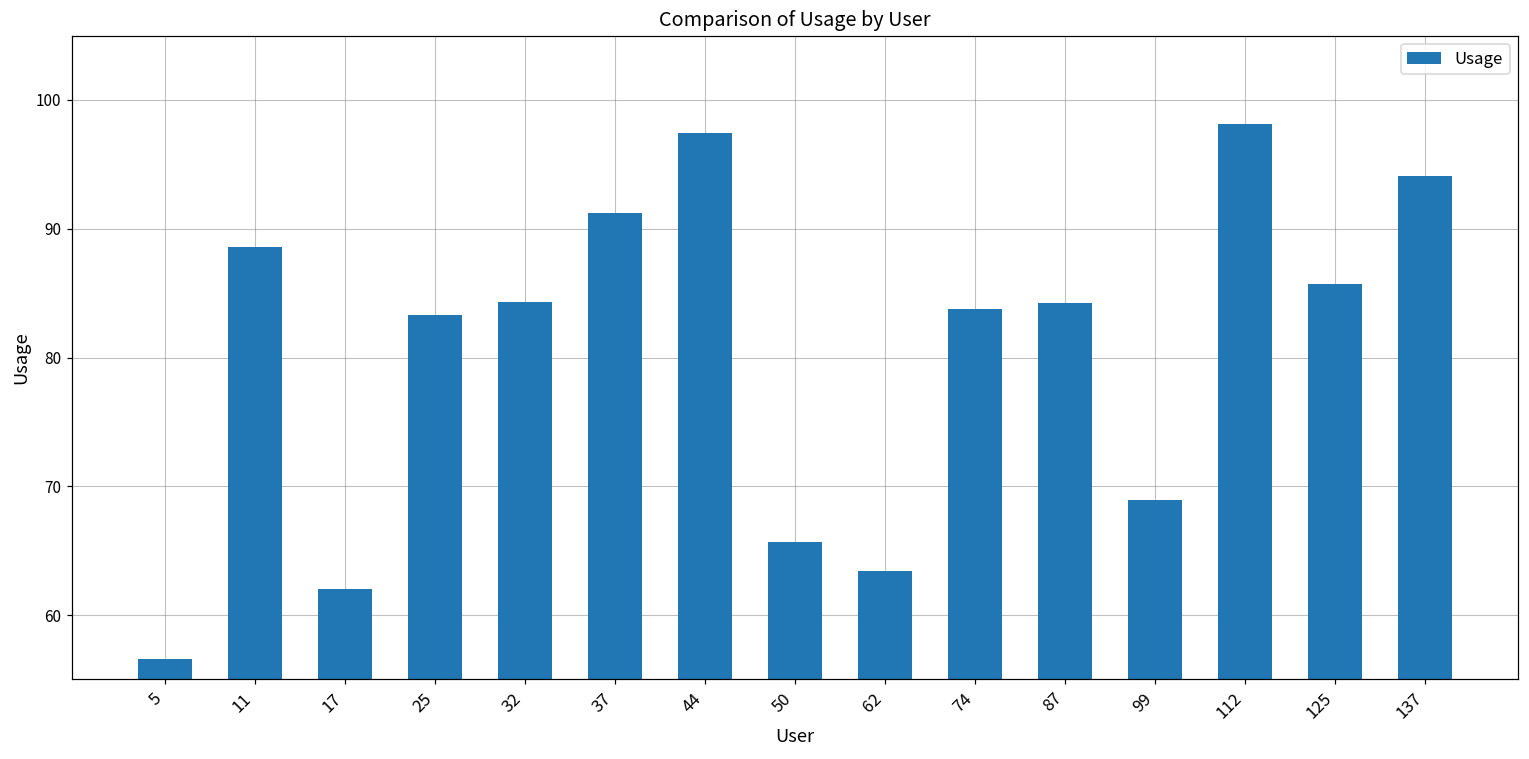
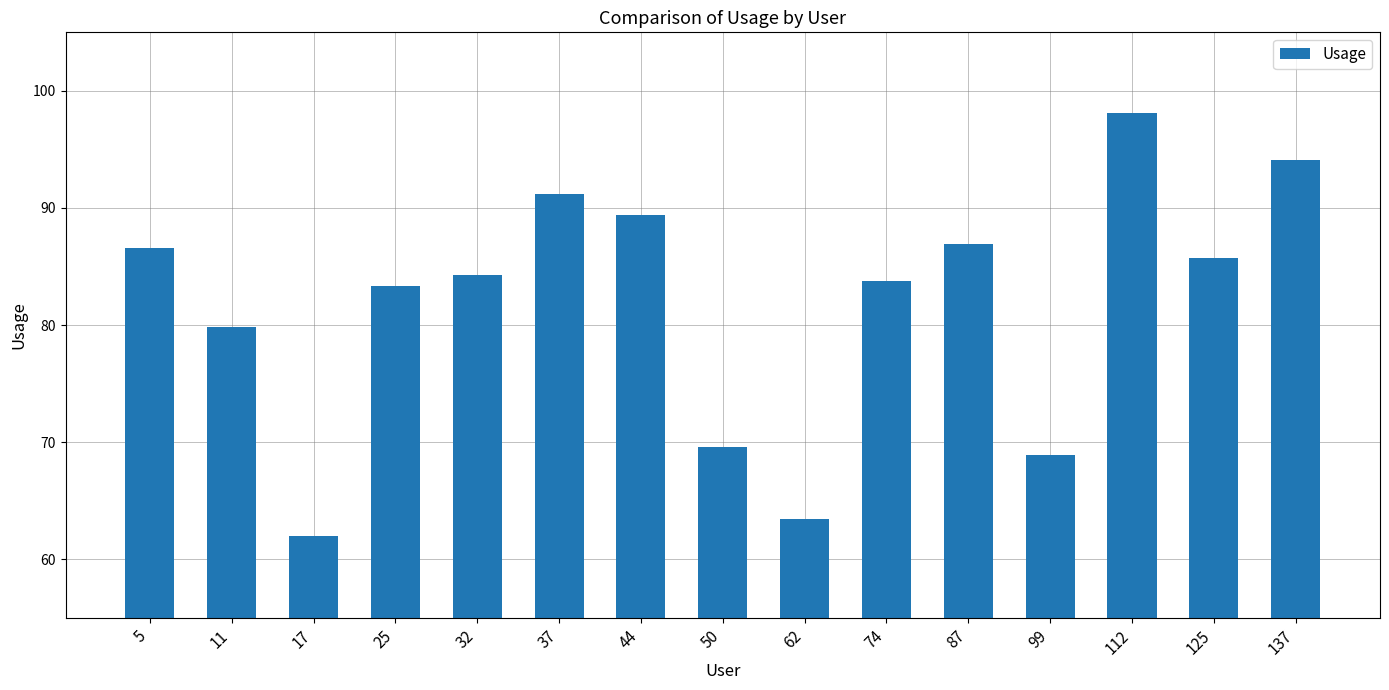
5: 56.6 -> 86.6
11: 88.6 -> 79.8
44: 97.4 -> 89.4
50: 65.7 -> 69.6
87: 84.2 -> 86.9
